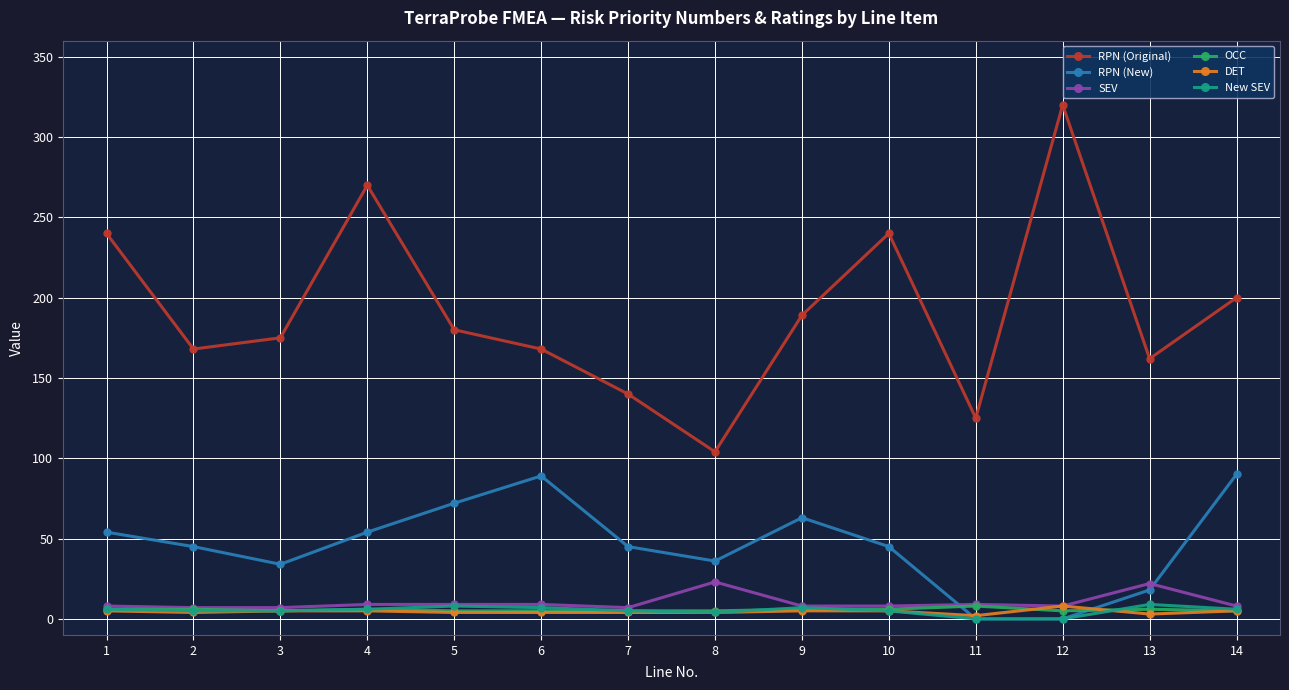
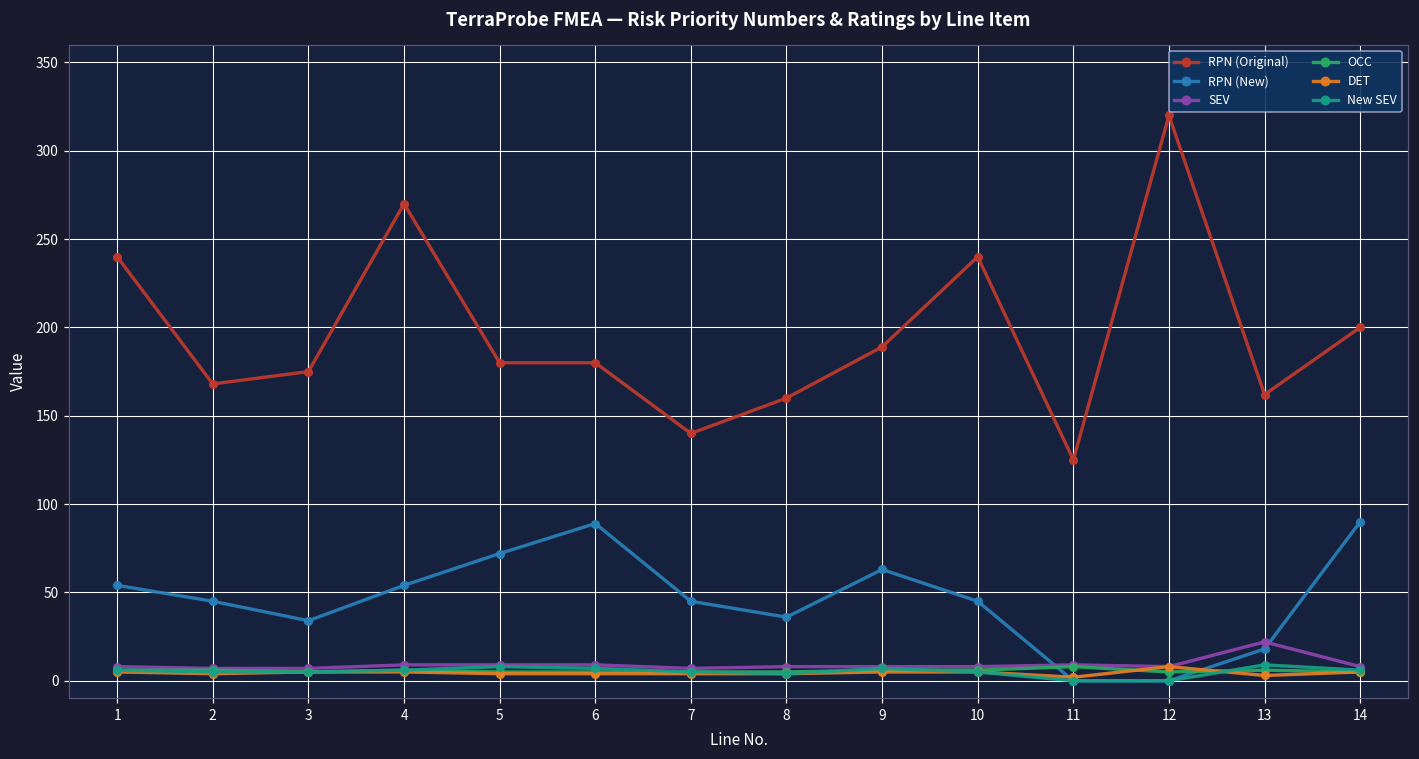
RPN (Original), 6: 168 -> 180
RPN (Original), 8: 104 -> 160
SEV, 8: 23 -> 8
